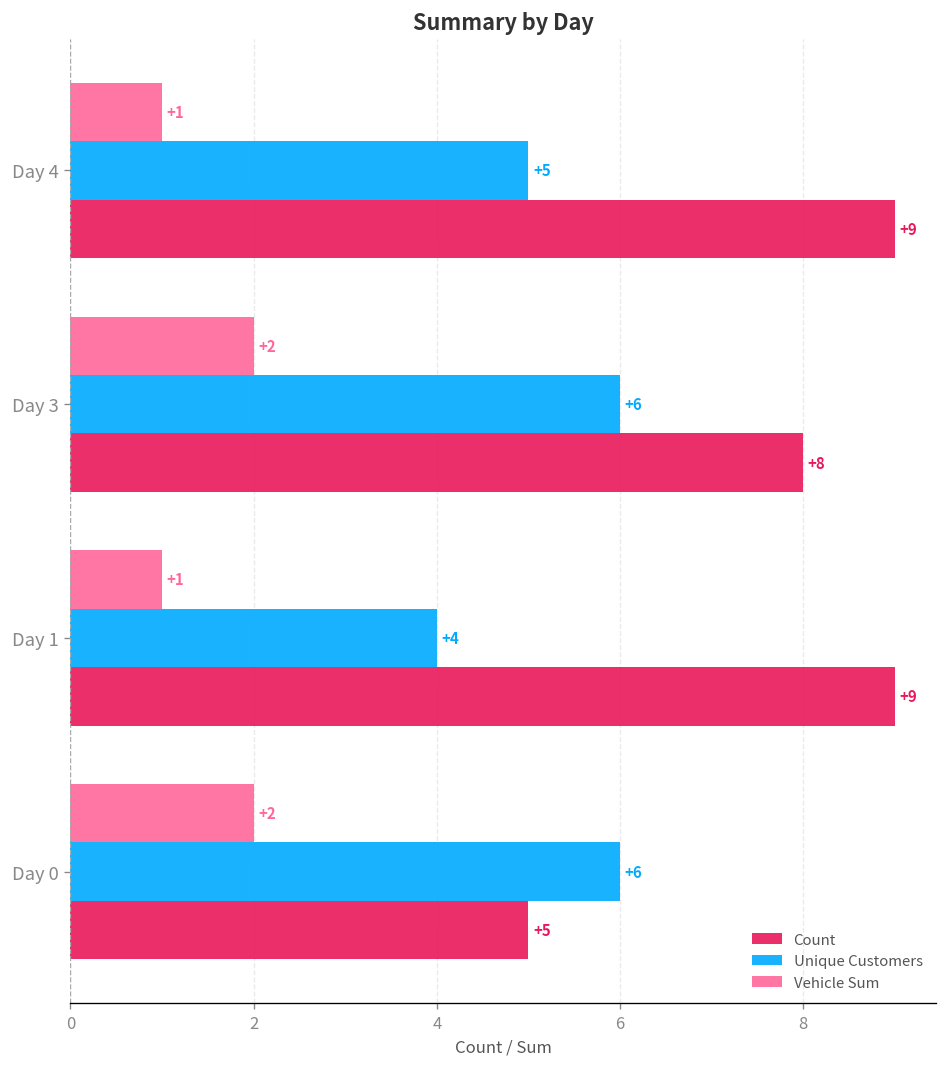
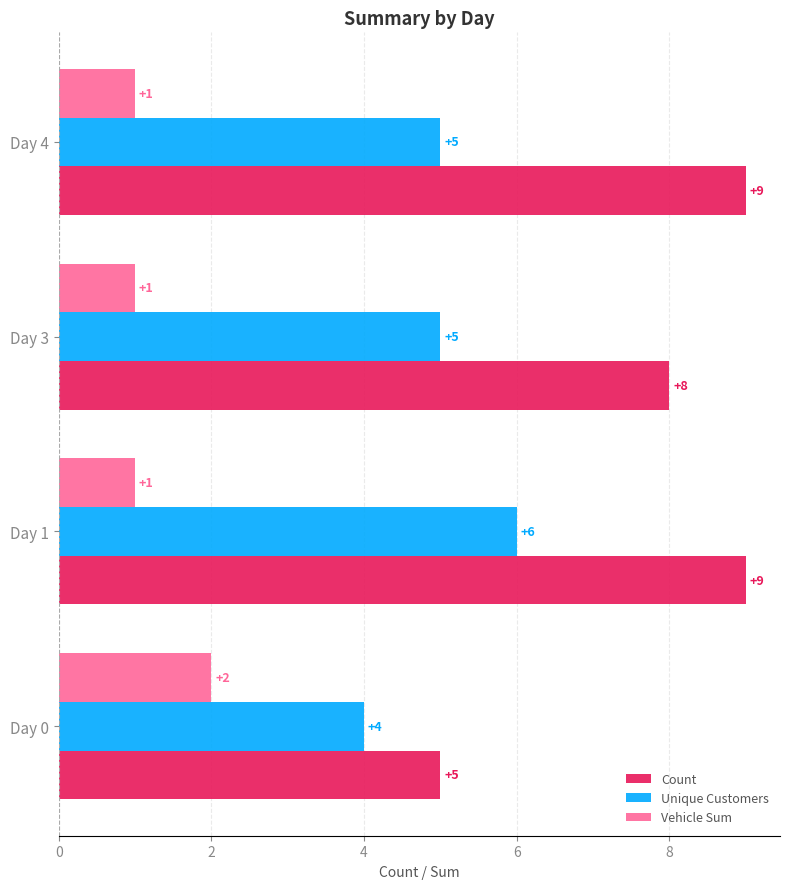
Vehicle Sum, Day 3: +2 -> +1
Unique Customers, Day 3: +6 -> +5
Unique Customers, Day 1: +4 -> +6
Unique Customers, Day 0: +6 -> +4
